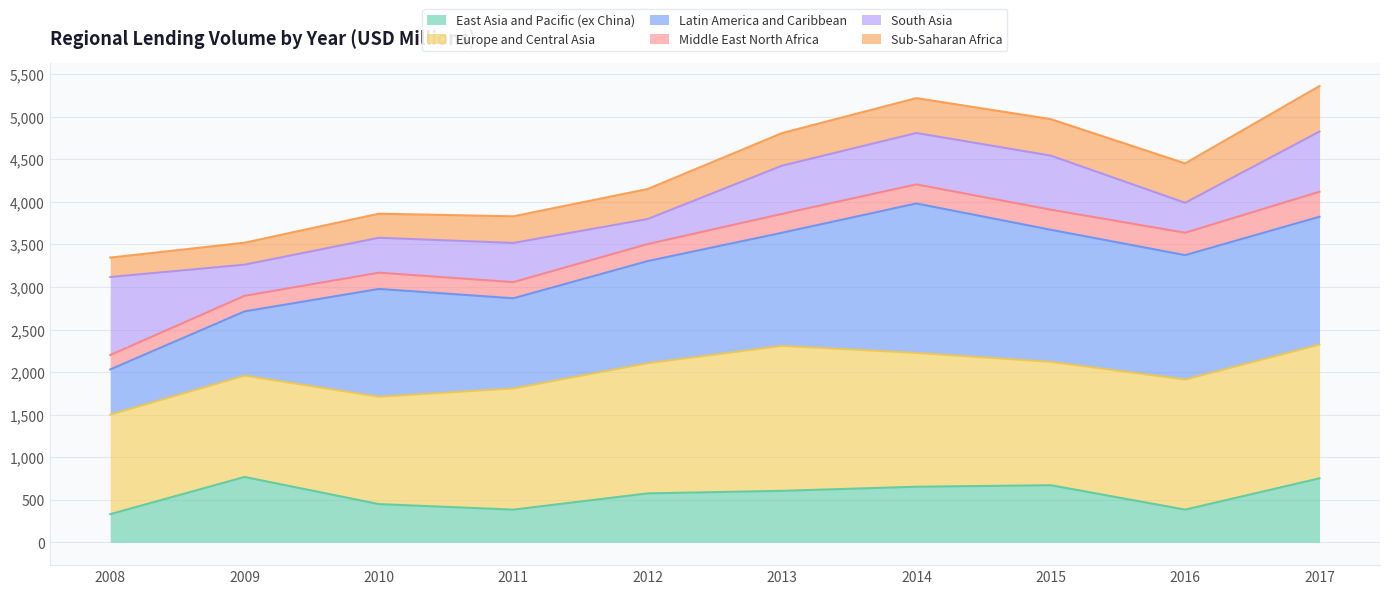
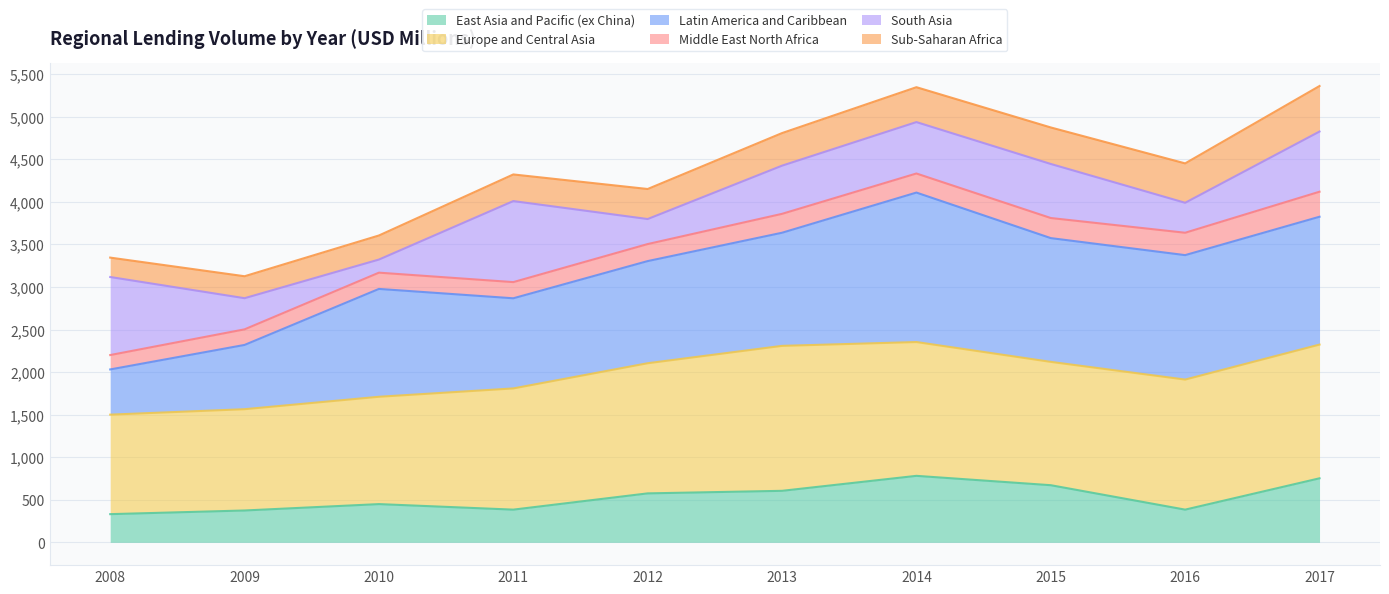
East Asia and Pacific (ex China), 2009: 800 -> 400
South Asia, 2010: 400 -> 200
South Asia, 2011: 500 -> 1,000
East Asia and Pacific (ex China), 2014: 700 -> 800
Latin America and Caribbean, 2015: 1,600 -> 1,500
